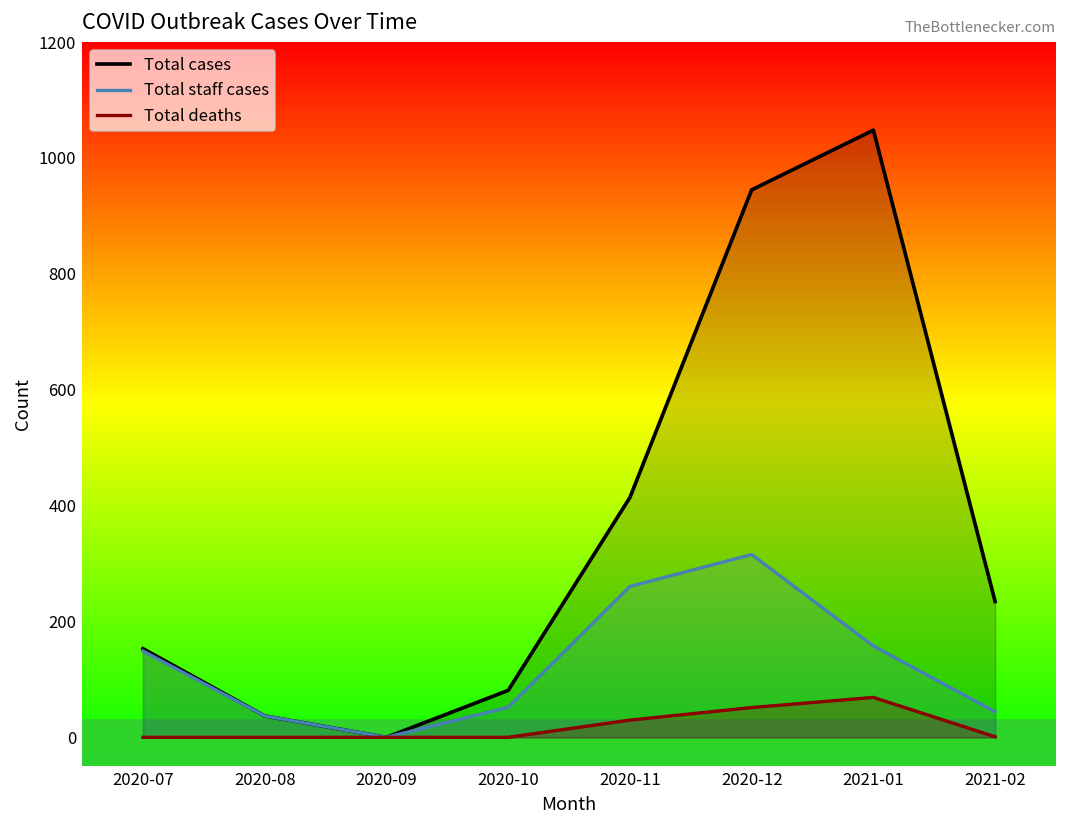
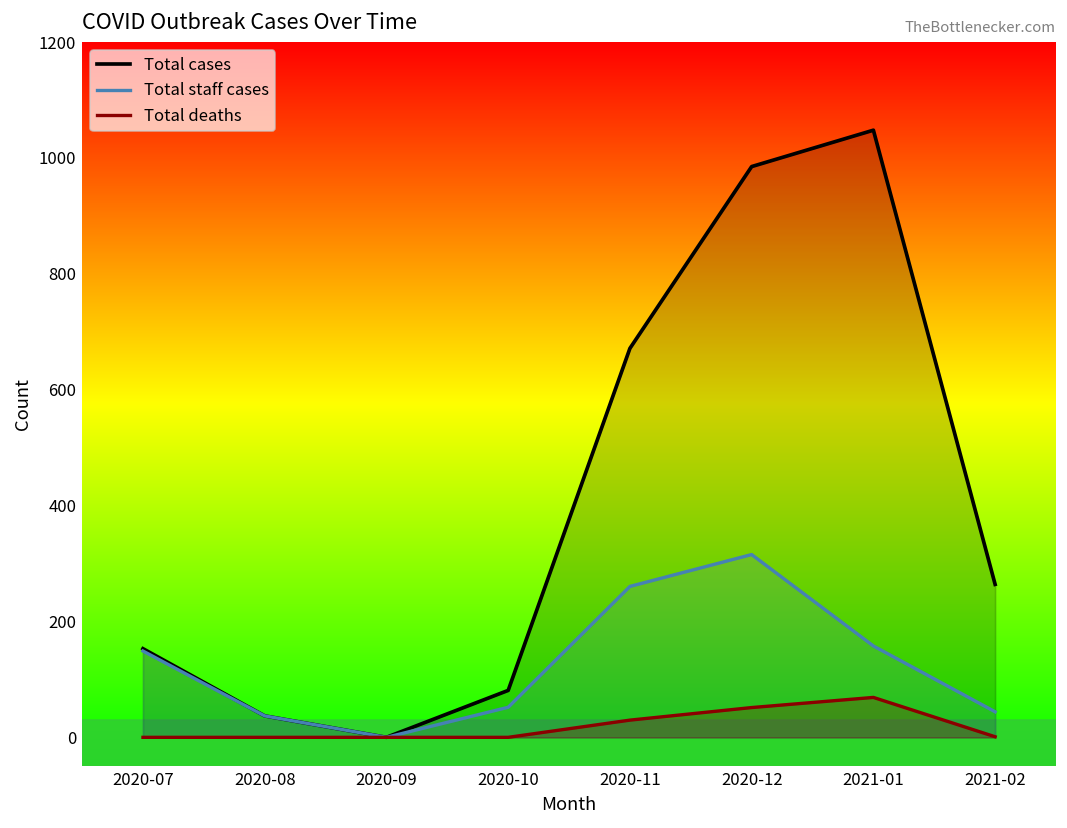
Total cases, 2020-11: 410 -> 670
Total cases, 2020-12: 950 -> 990
Total cases, 2021-02: 230 -> 260
